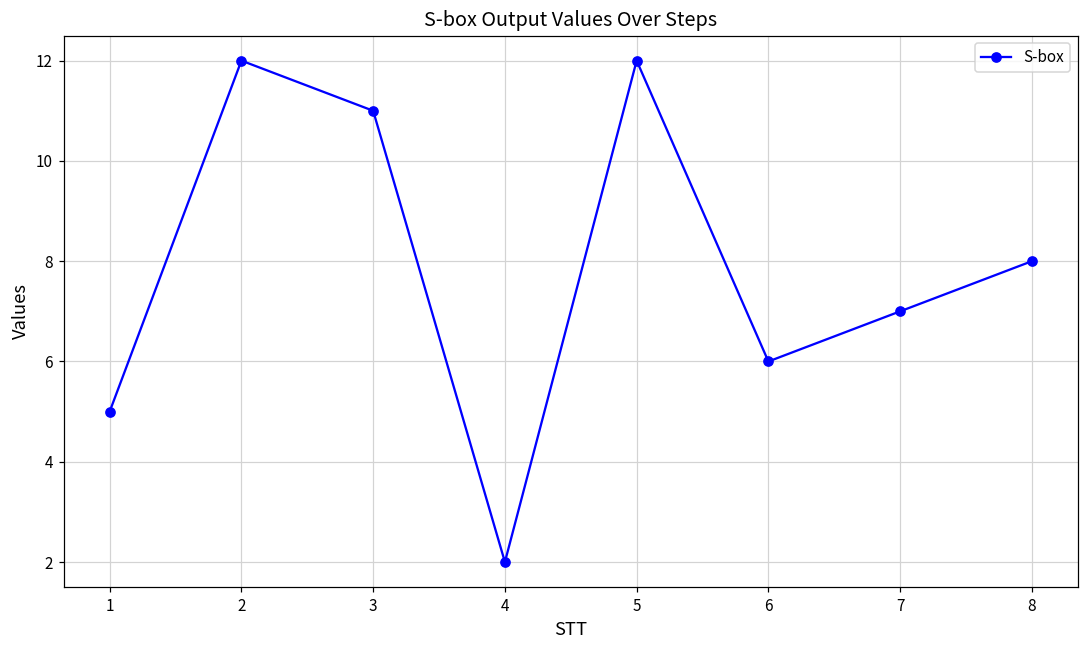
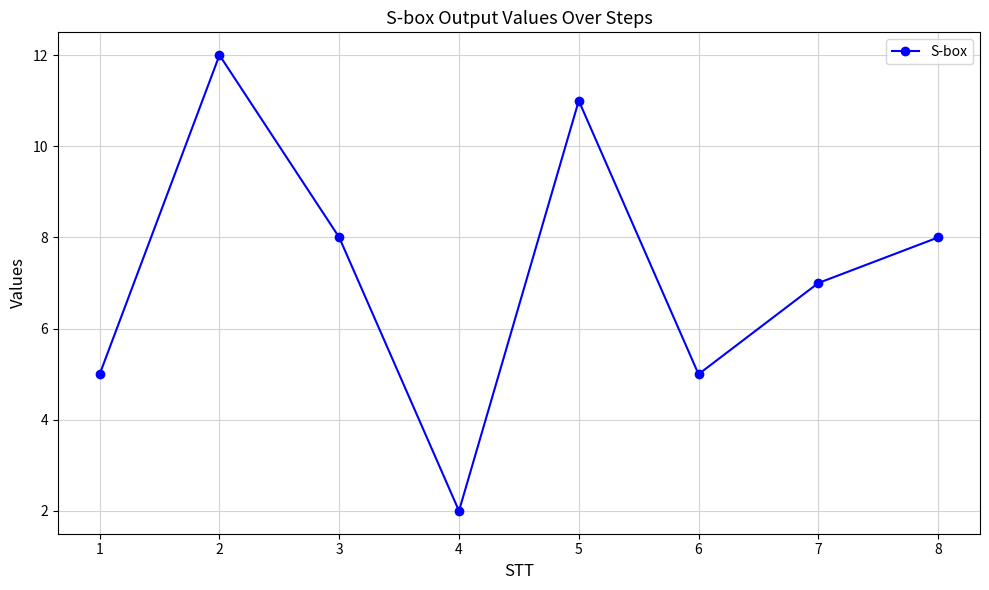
3: 11 -> 8
5: 12 -> 11
6: 6 -> 5
